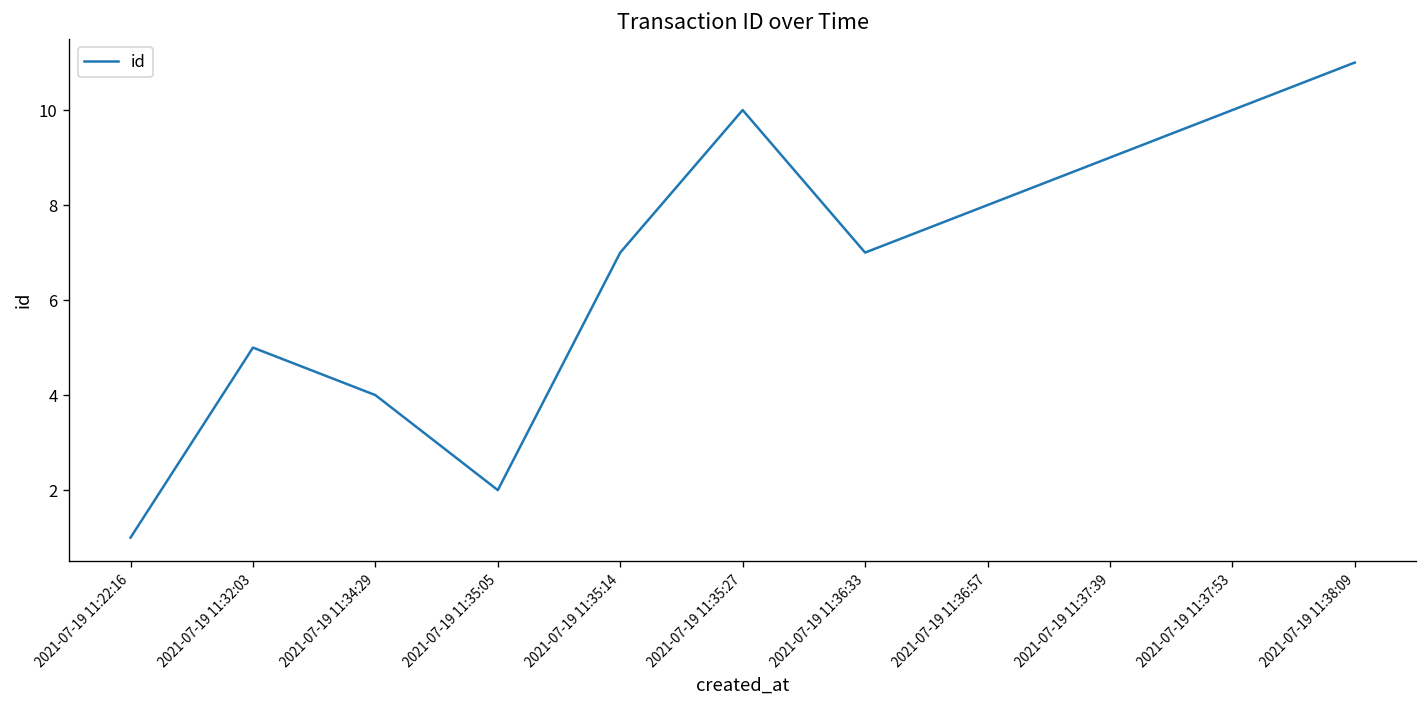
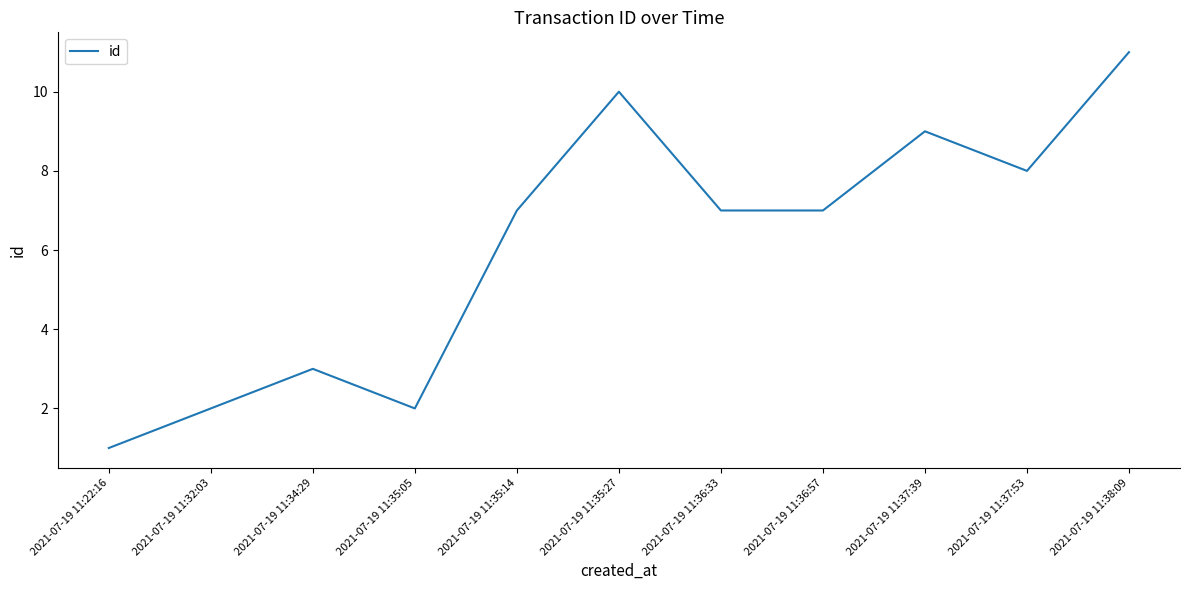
2021-07-19 11:32:03: 5 -> 2
2021-07-19 11:34:29: 4 -> 3
2021-07-19 11:36:57: 8 -> 7
2021-07-19 11:37:53: 10 -> 8
